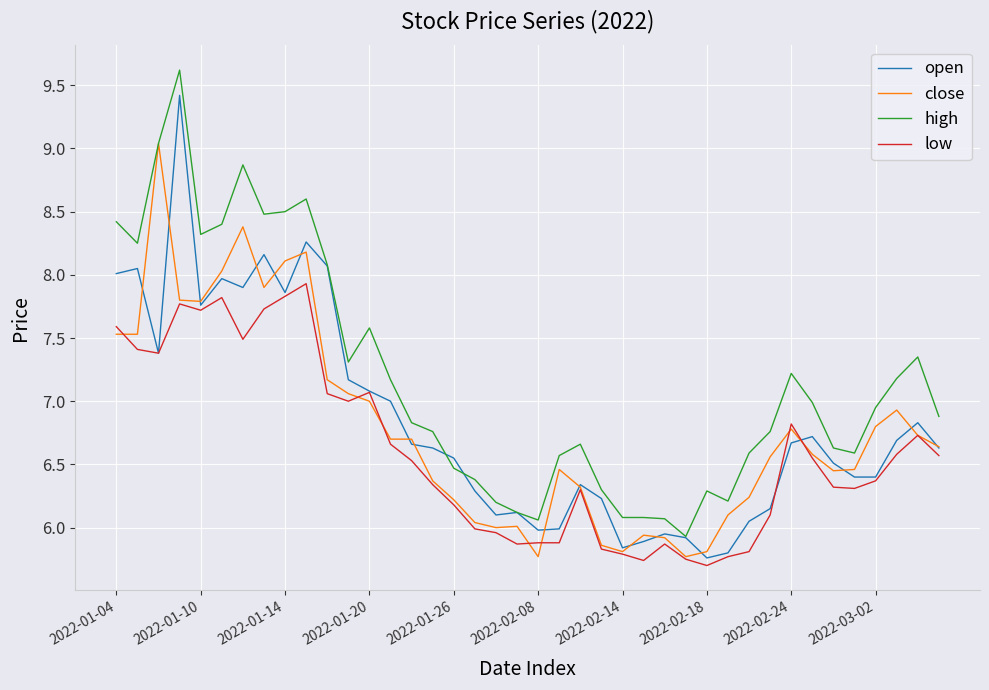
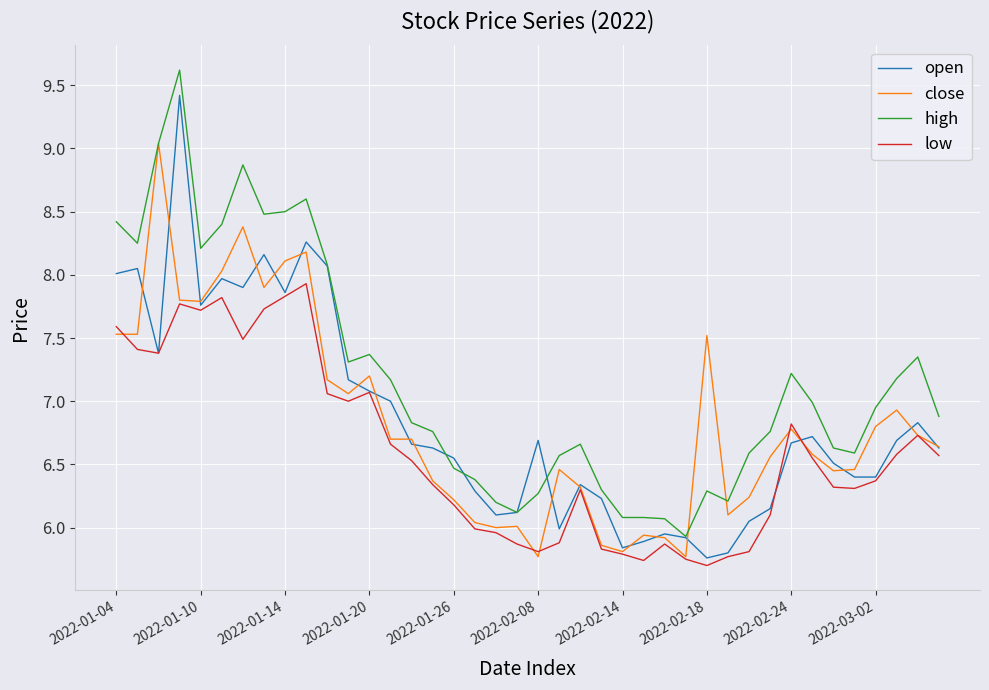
high, 2022-01-10: 8.32 -> 8.21
close, 2022-01-20: 7.0 -> 7.2
high, 2022-01-20: 7.58 -> 7.37
open, 2022-02-08: 5.98 -> 6.69
high, 2022-02-08: 6.06 -> 6.27
low, 2022-02-08: 5.88 -> 5.81
close, 2022-02-18: 5.81 -> 7.52
